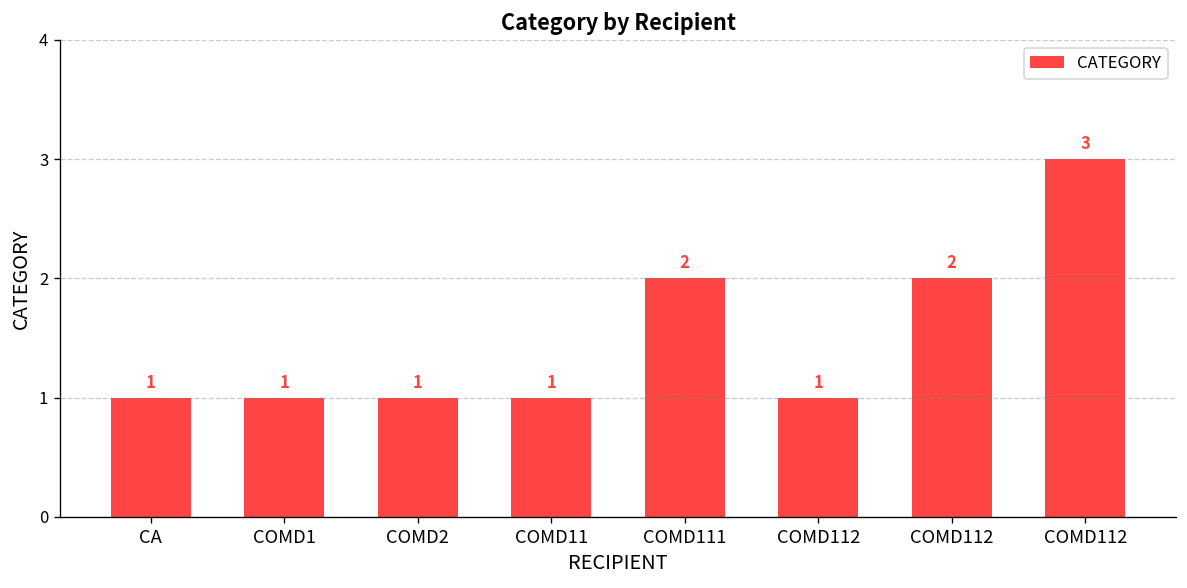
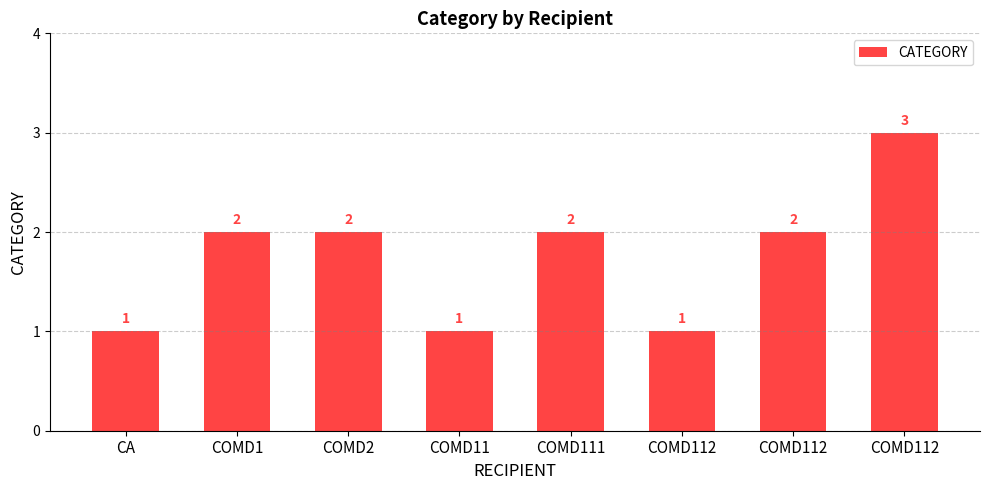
COMD1: 1 -> 2
COMD2: 1 -> 2
